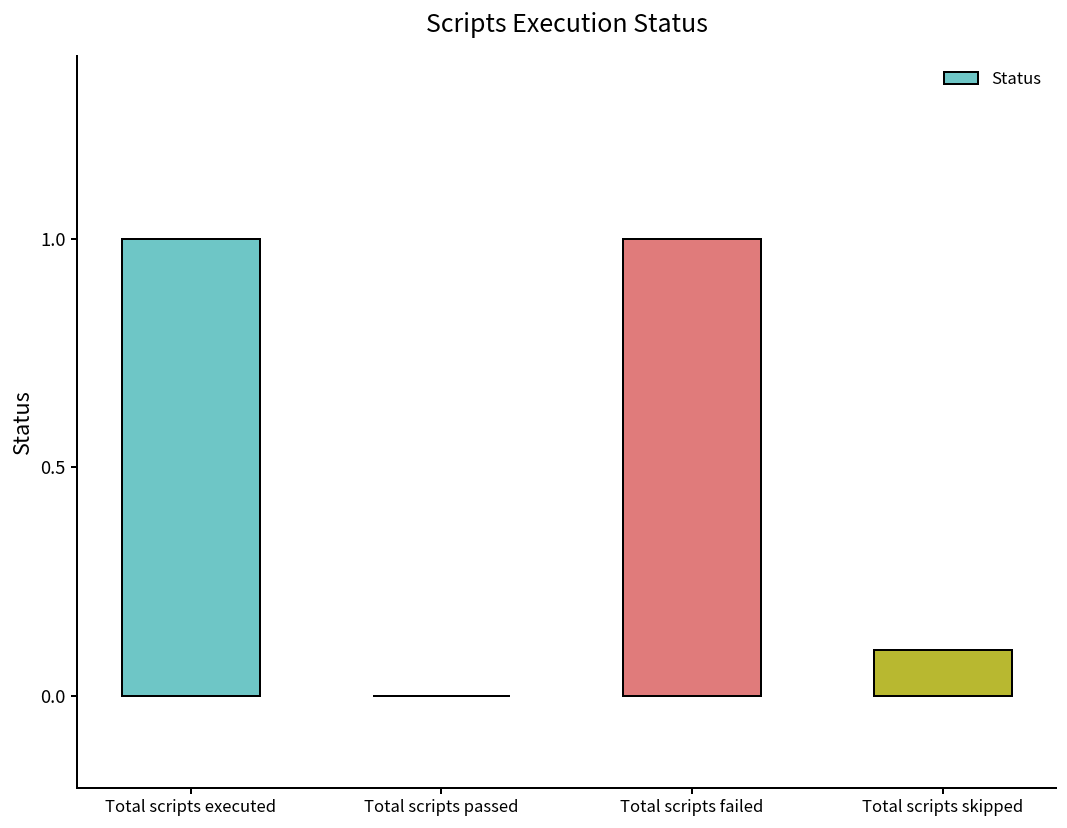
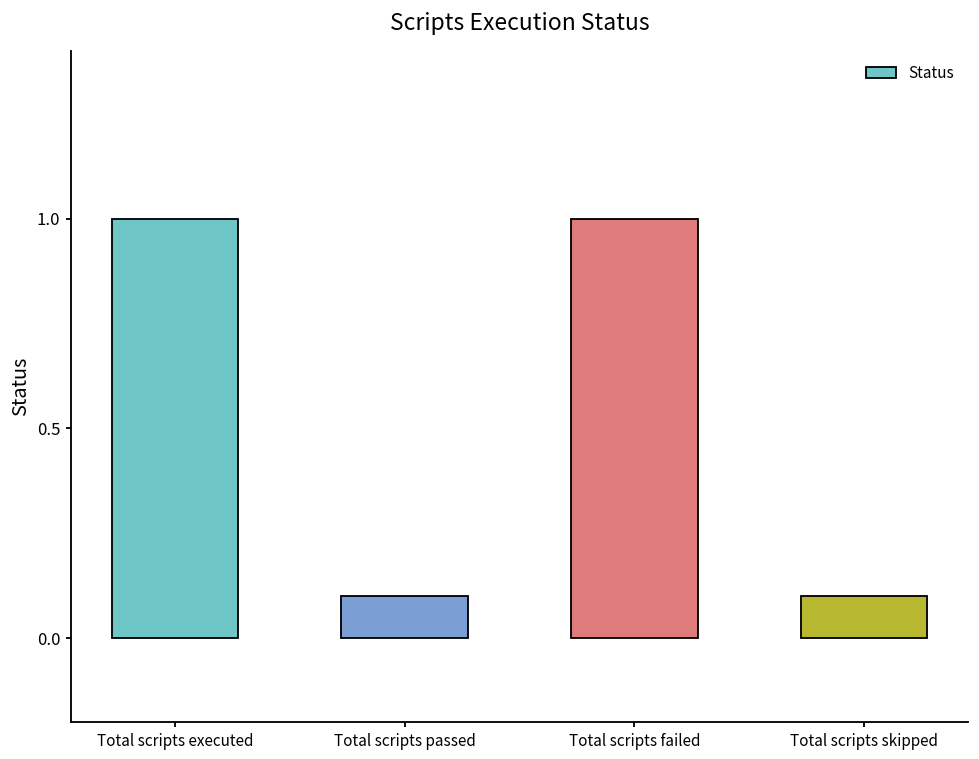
Total scripts passed: 0.0 -> 0.1
